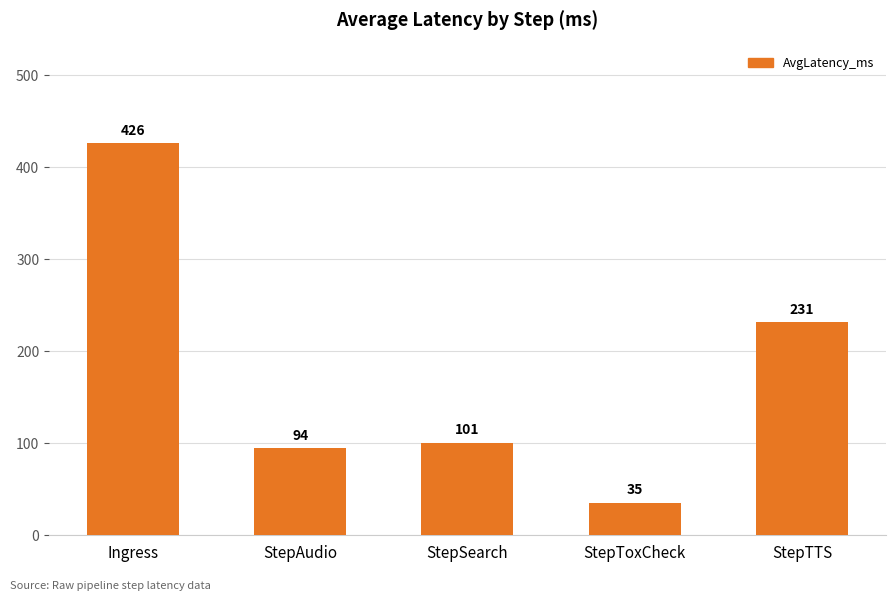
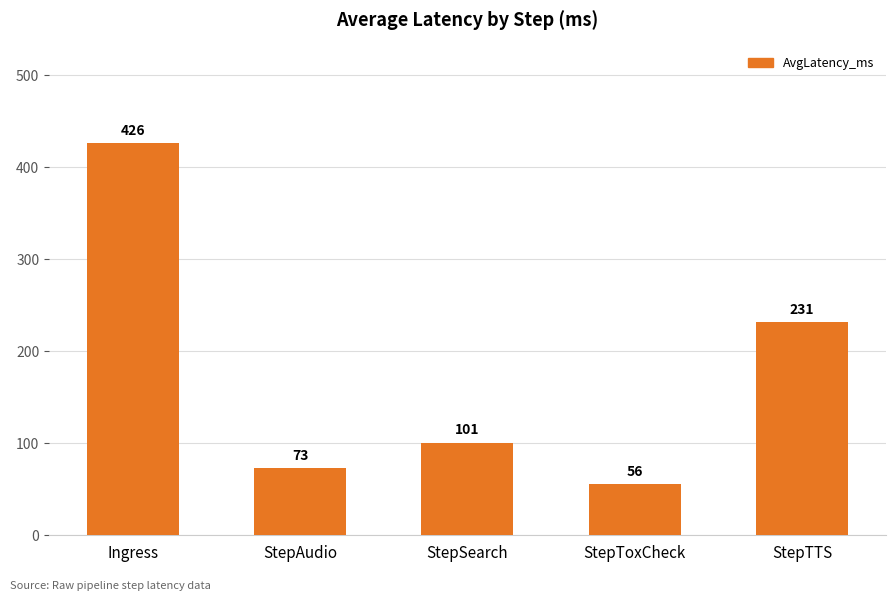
StepAudio: 94 -> 73
StepToxCheck: 35 -> 56
